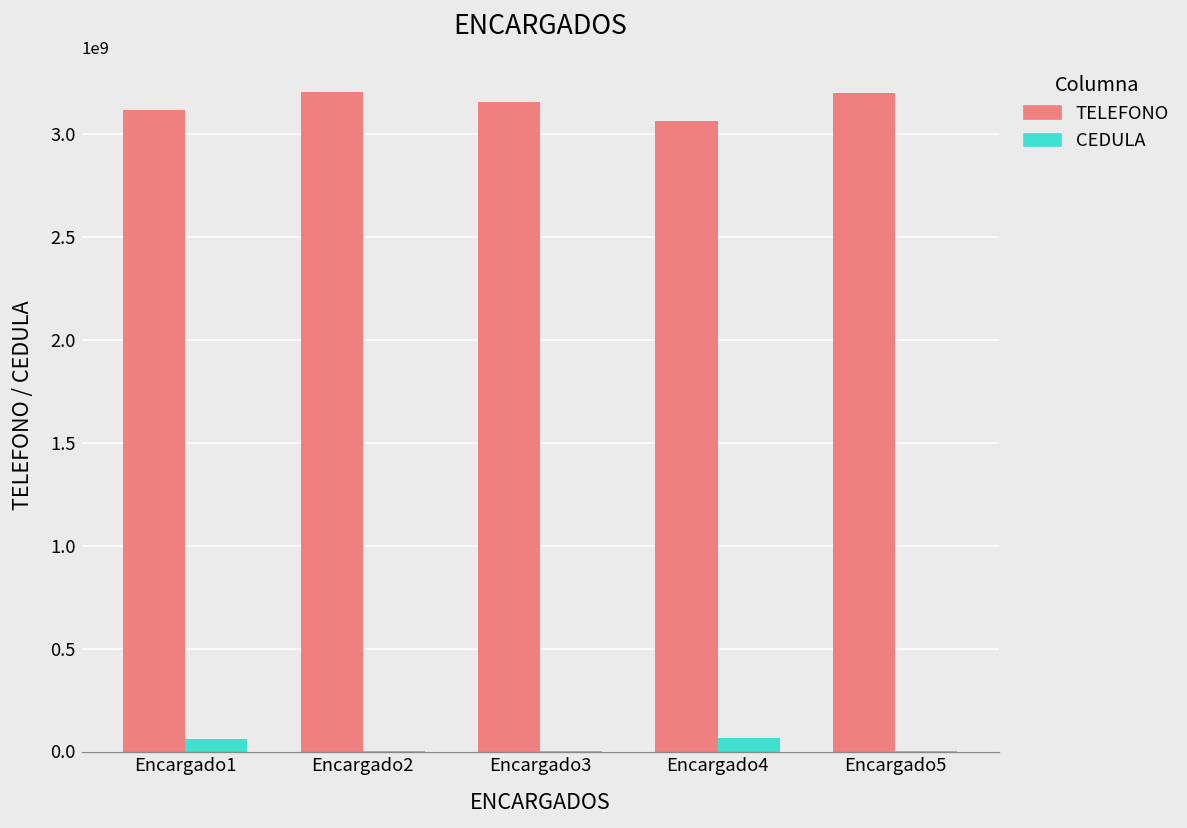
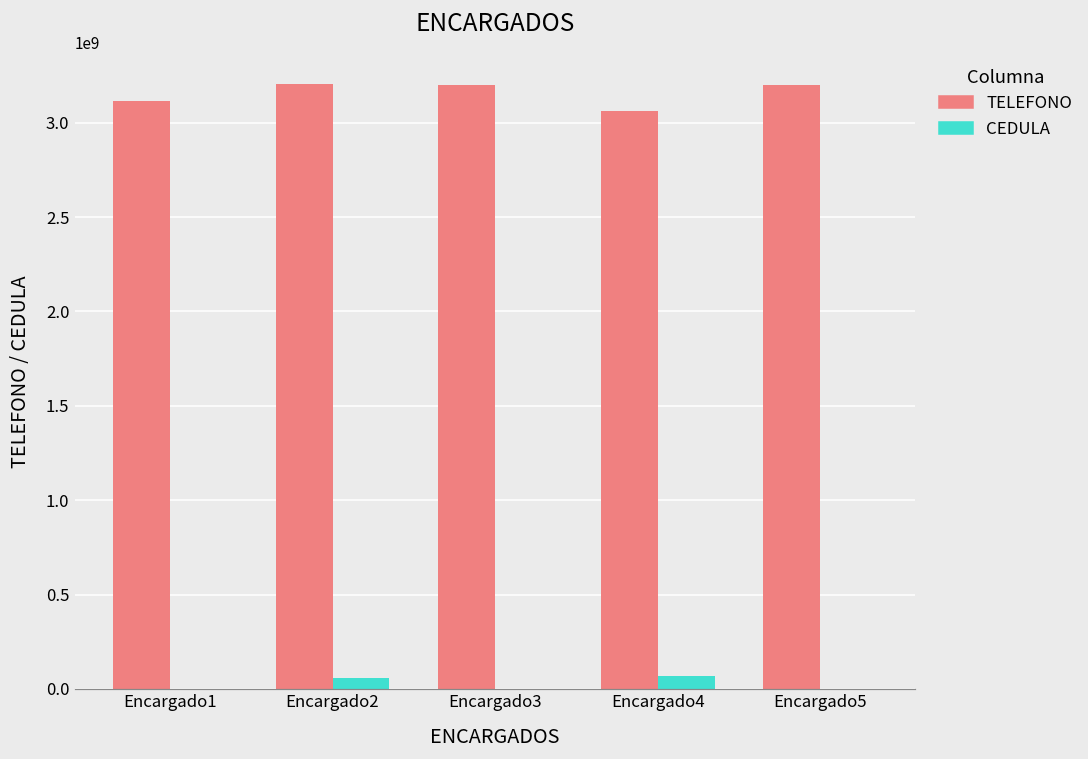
CEDULA, Encargado1: 60000000 -> 0
CEDULA, Encargado2: 0 -> 60000000
TELEFONO, Encargado3: 3150000000 -> 3200000000
